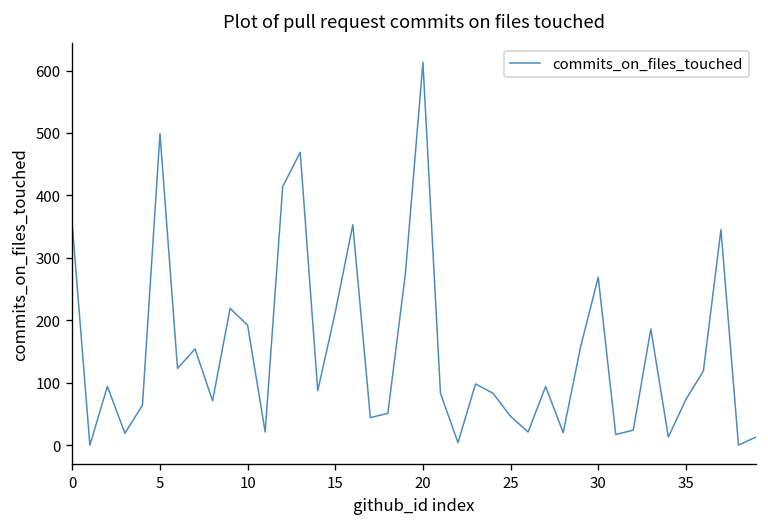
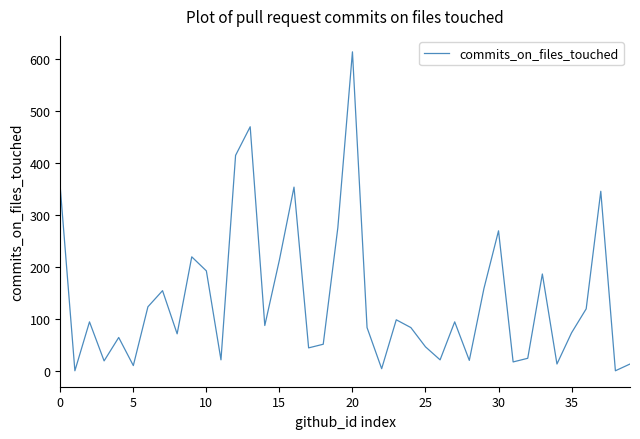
5: 500 -> 10
